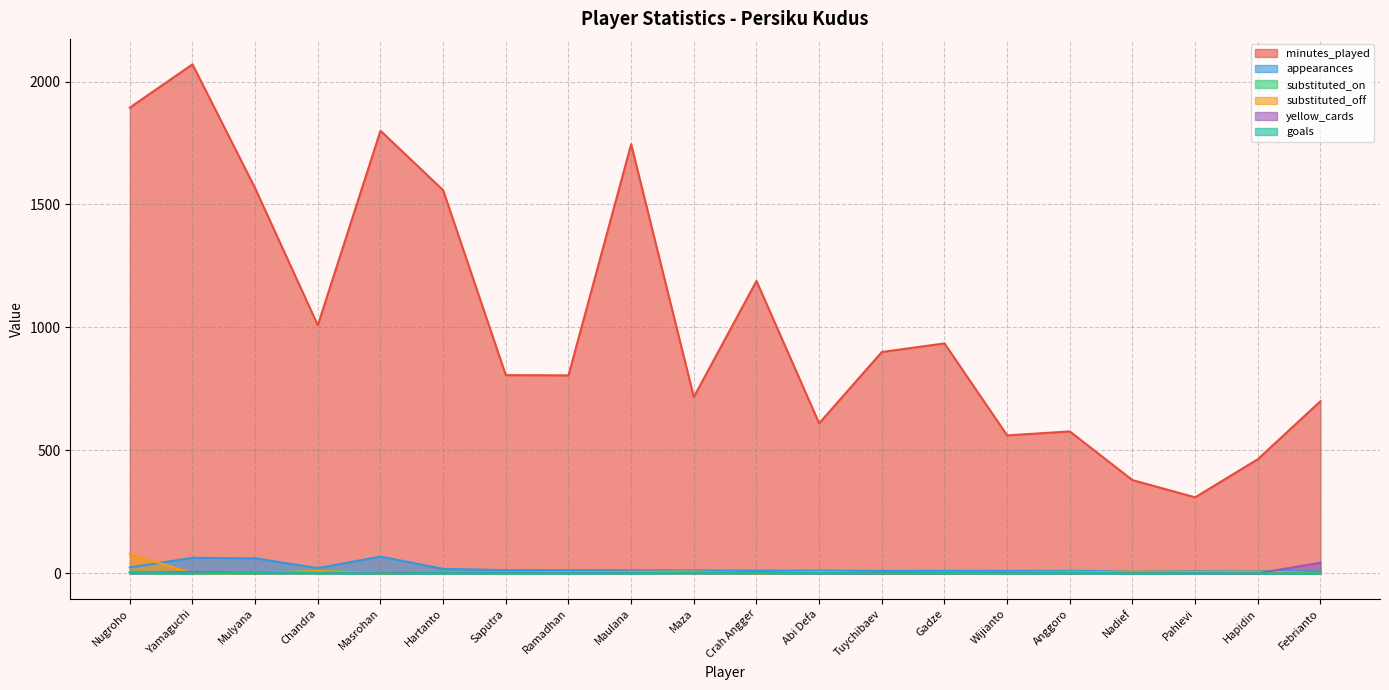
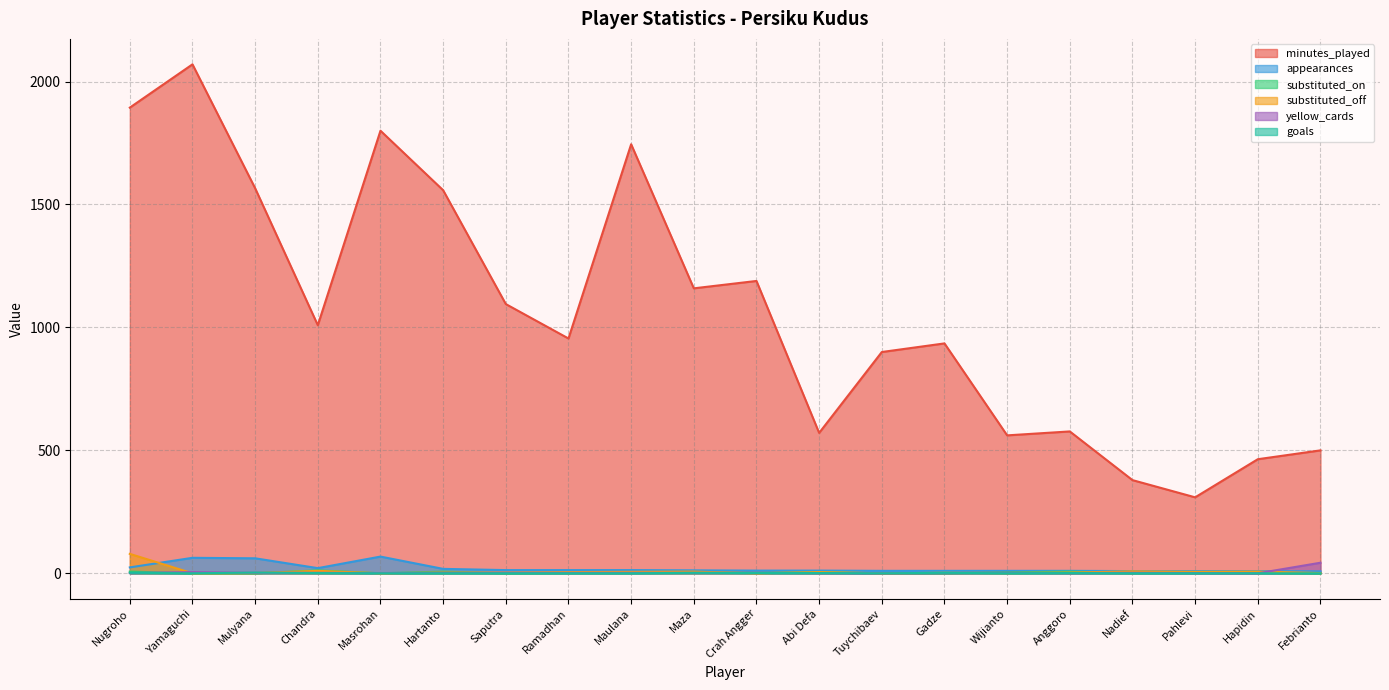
minutes_played, Saputra: 810 -> 1100
minutes_played, Ramadhan: 810 -> 960
minutes_played, Maza: 720 -> 1160
minutes_played, Abi Defa: 610 -> 570
minutes_played, Febrianto: 700 -> 500
